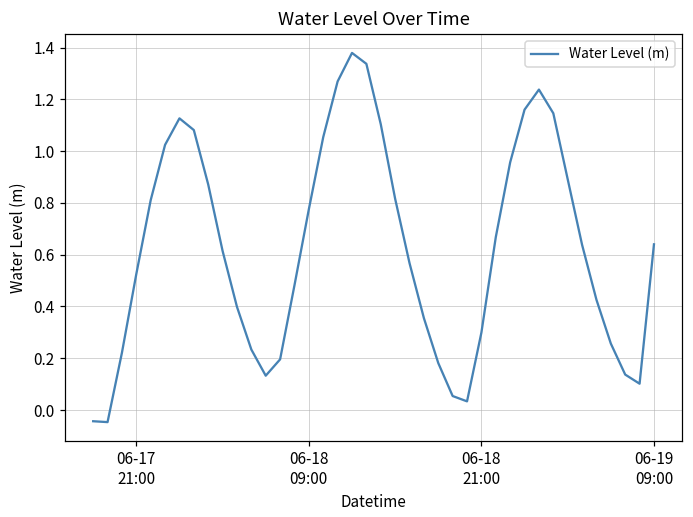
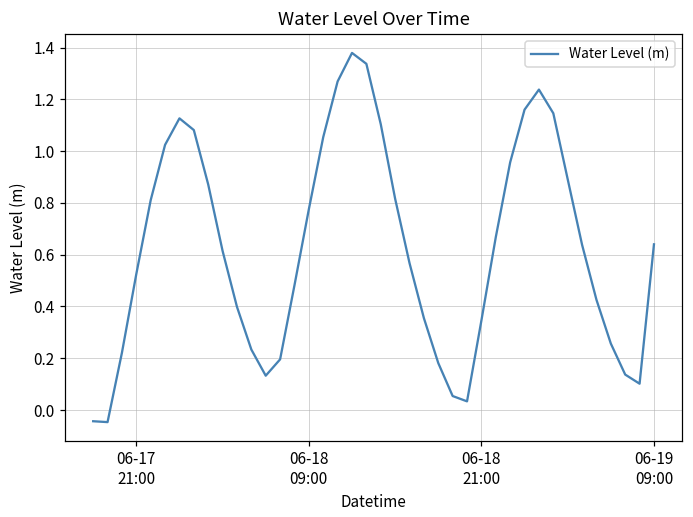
06-18 21:00: 0.30 -> 0.35
